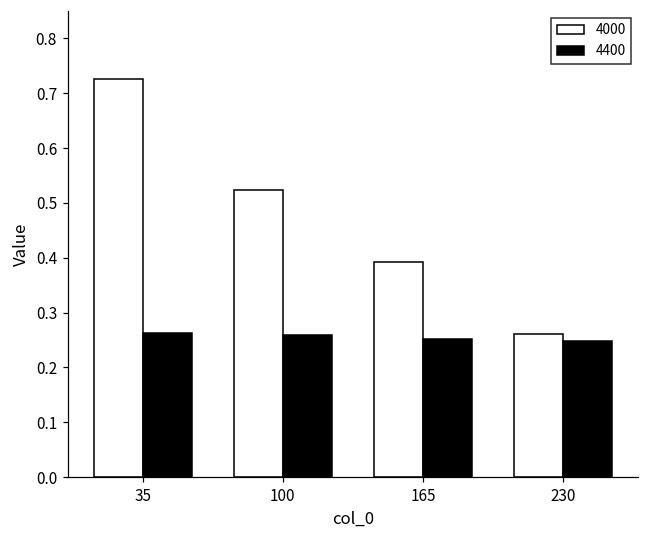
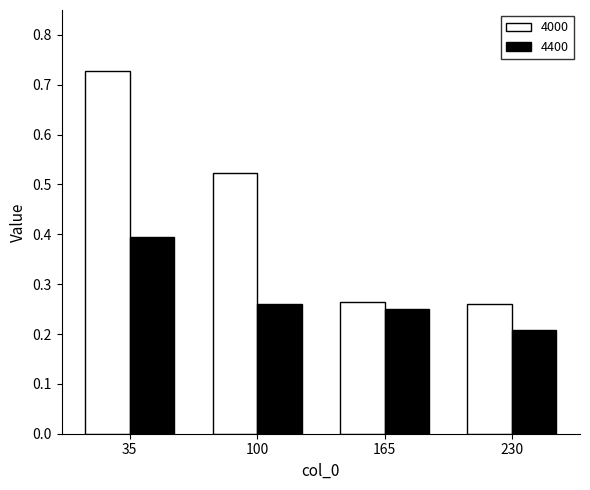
4400, 35: 0.26 -> 0.39
4000, 165: 0.39 -> 0.26
4400, 230: 0.25 -> 0.21
